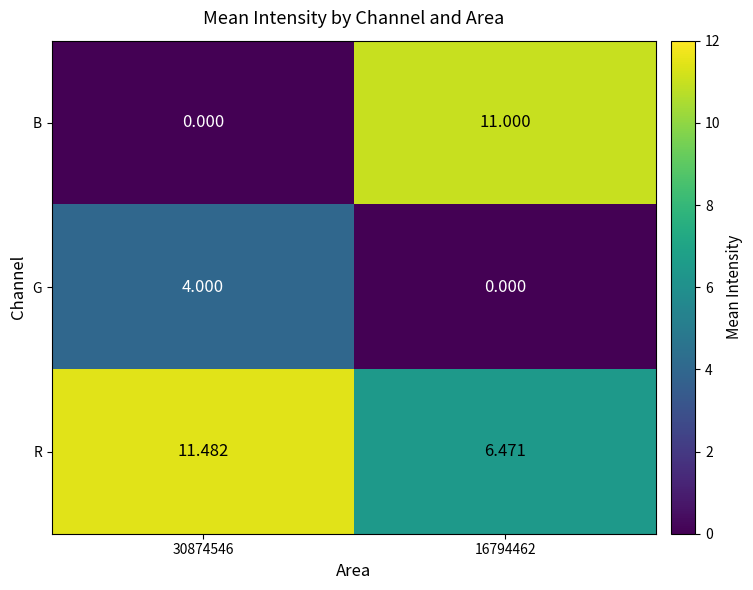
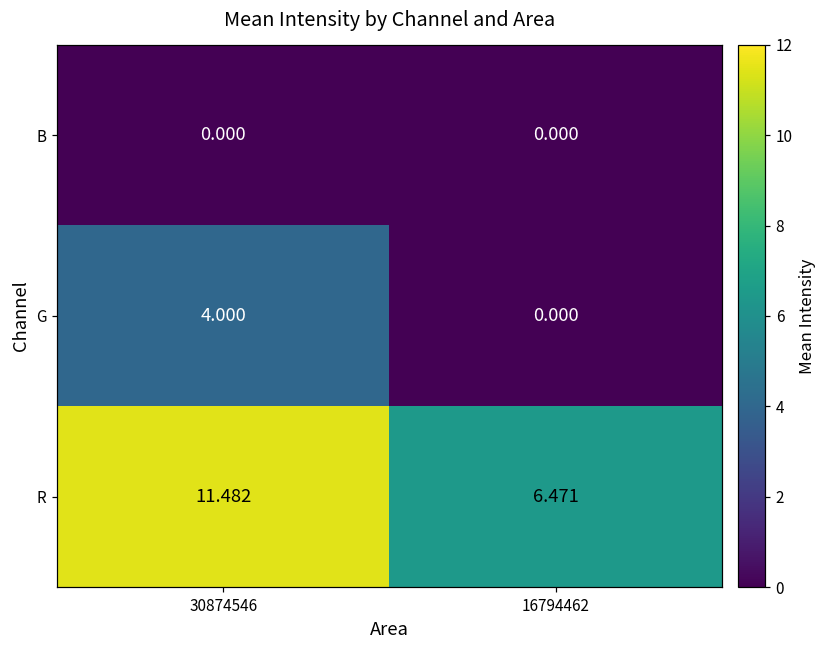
B, 16794462: 11.000 -> 0.000
